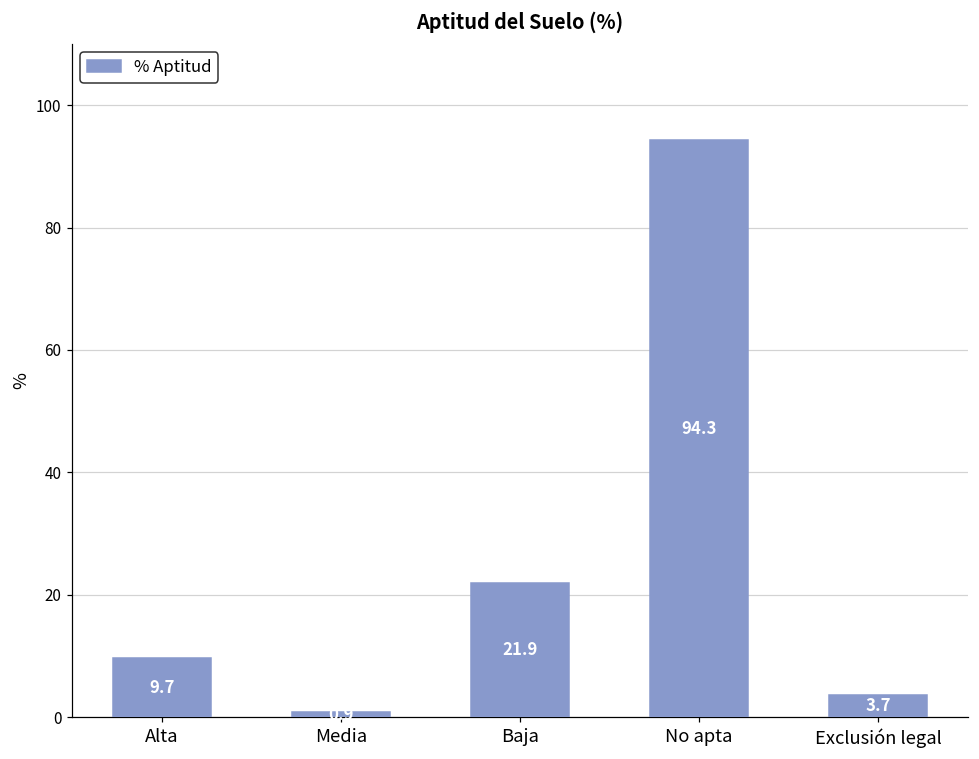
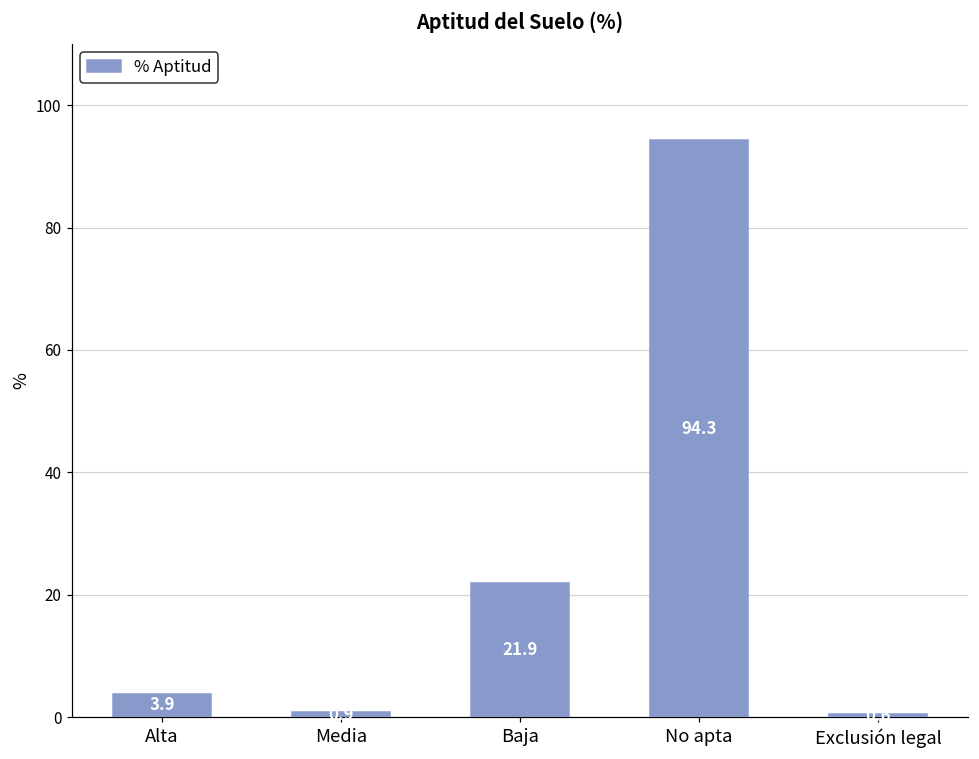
Alta: 9.7 -> 3.9
Exclusión legal: 4 -> 1
